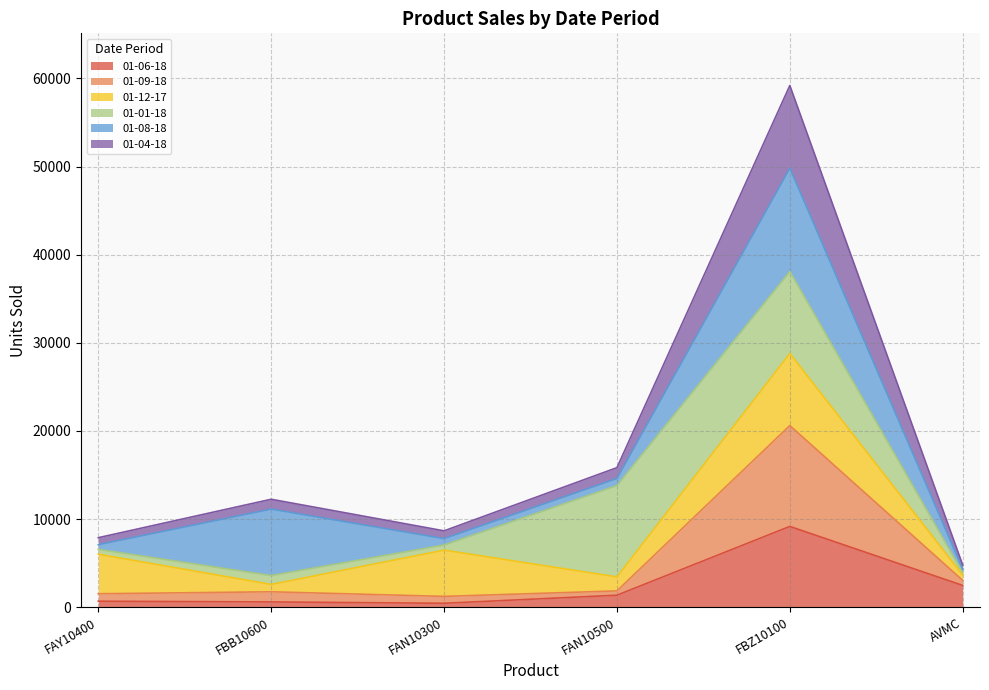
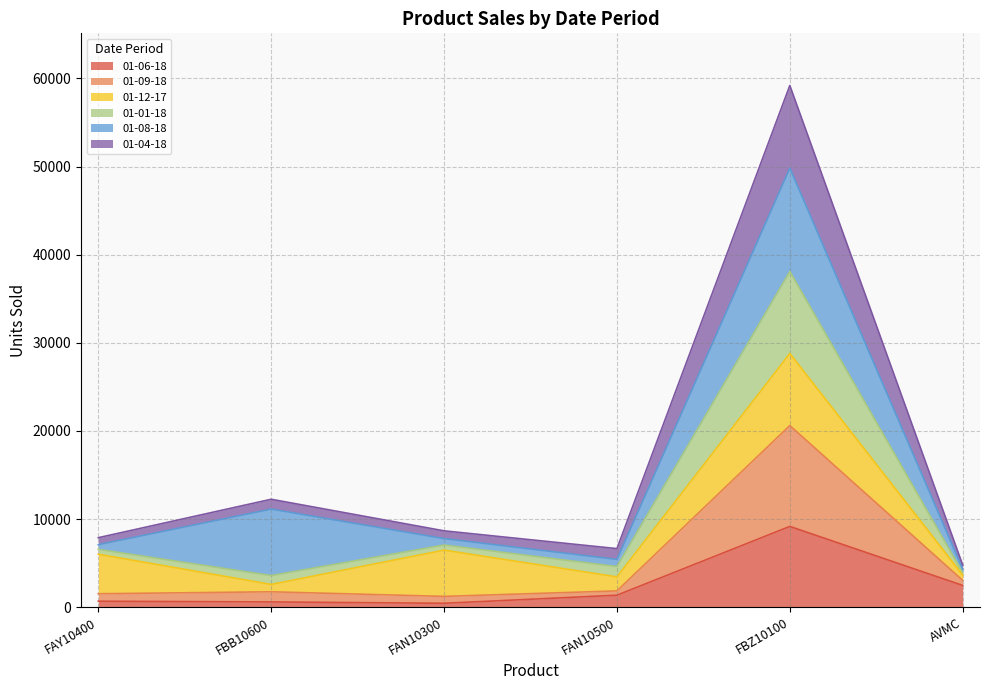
01-01-18, FAN10500: 10000 -> 1000
